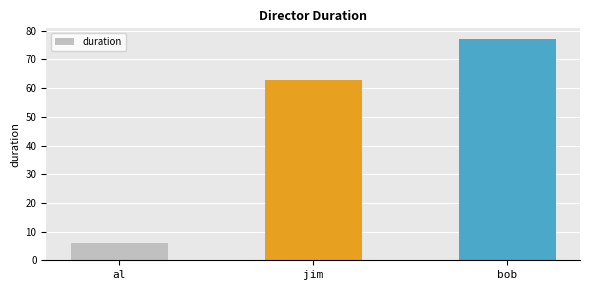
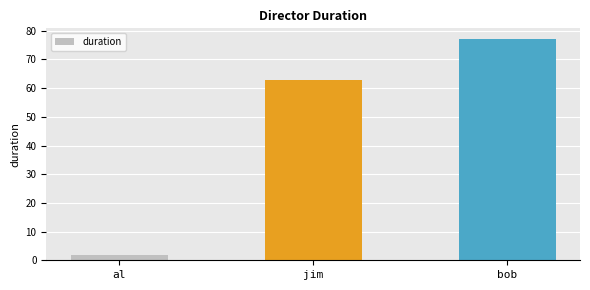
al: 6 -> 2
